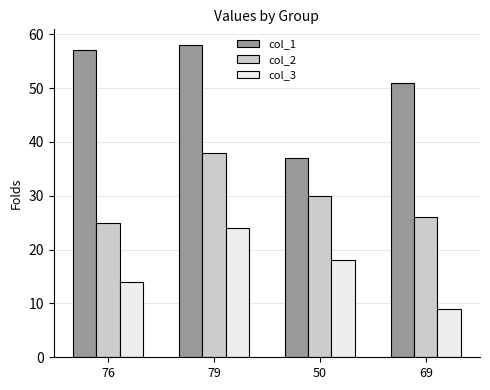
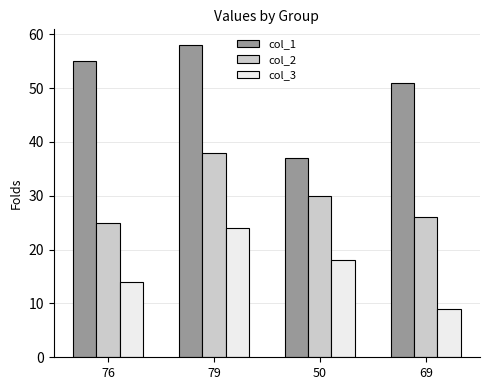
col_1, 76: 57 -> 55
